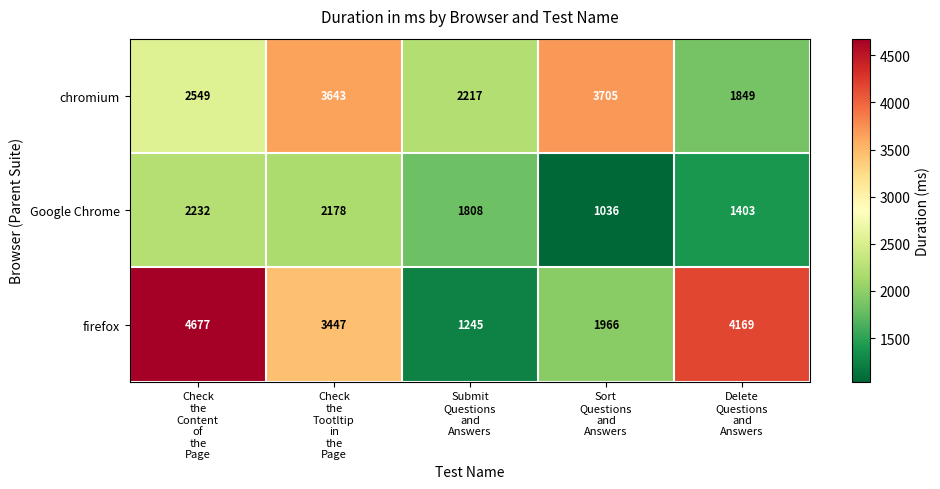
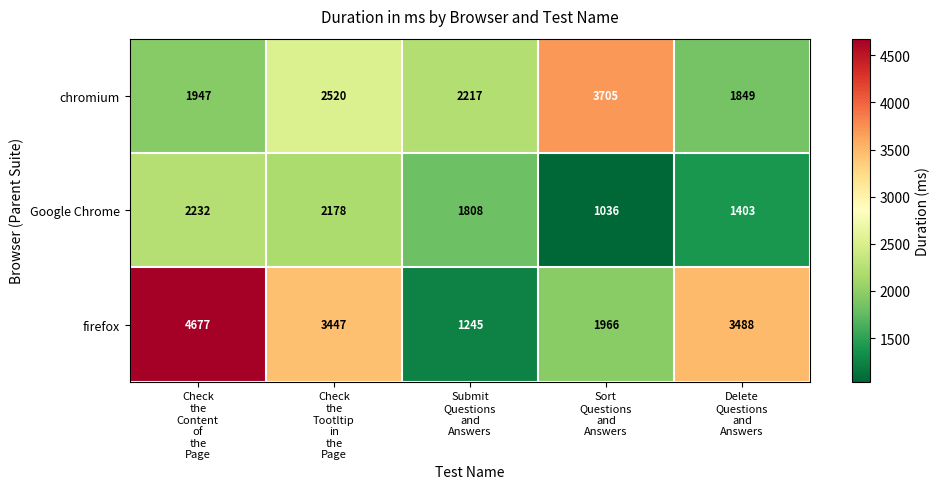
chromium, Check the Content of the Page: 2549 -> 1947
chromium, Check the Tootltip in the Page: 3643 -> 2520
firefox, Delete Questions and Answers: 4169 -> 3488
